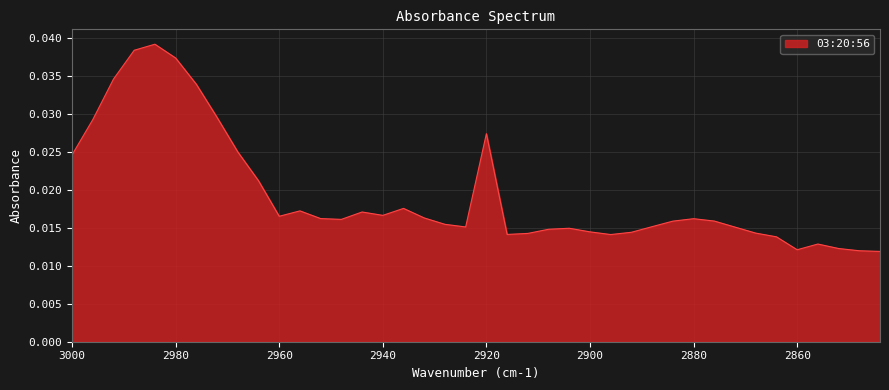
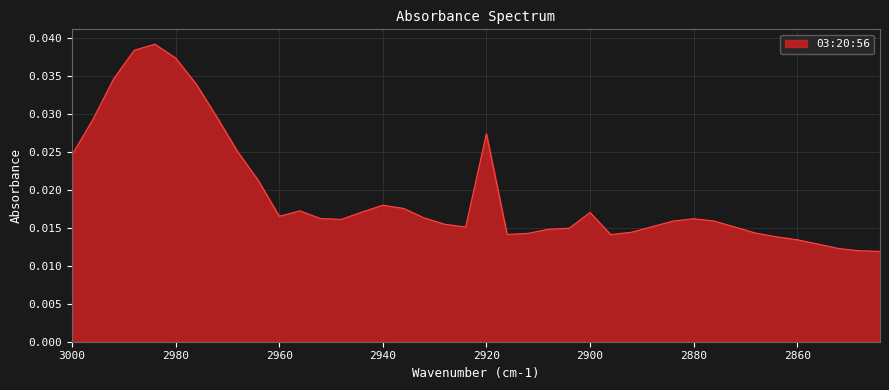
2940: 0.017 -> 0.018
2900: 0.014 -> 0.017
2860: 0.012 -> 0.013
